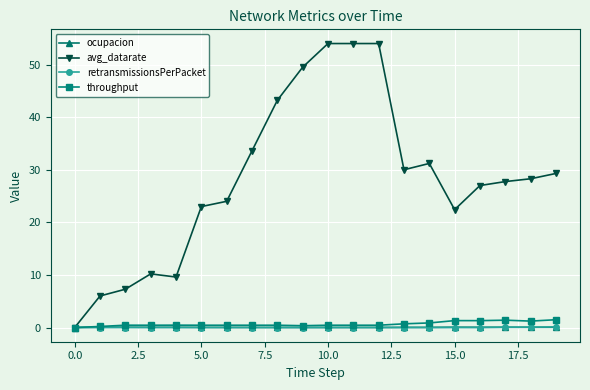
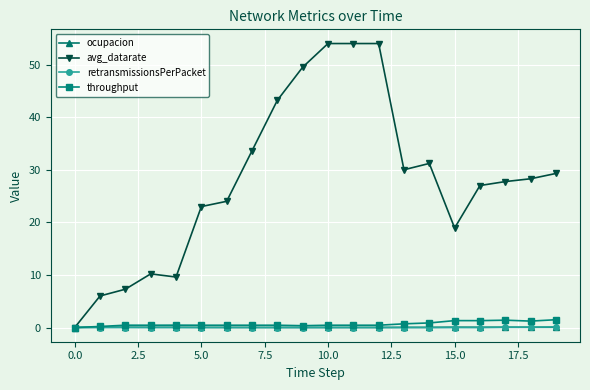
avg_datarate, 15.0: 22 -> 19
